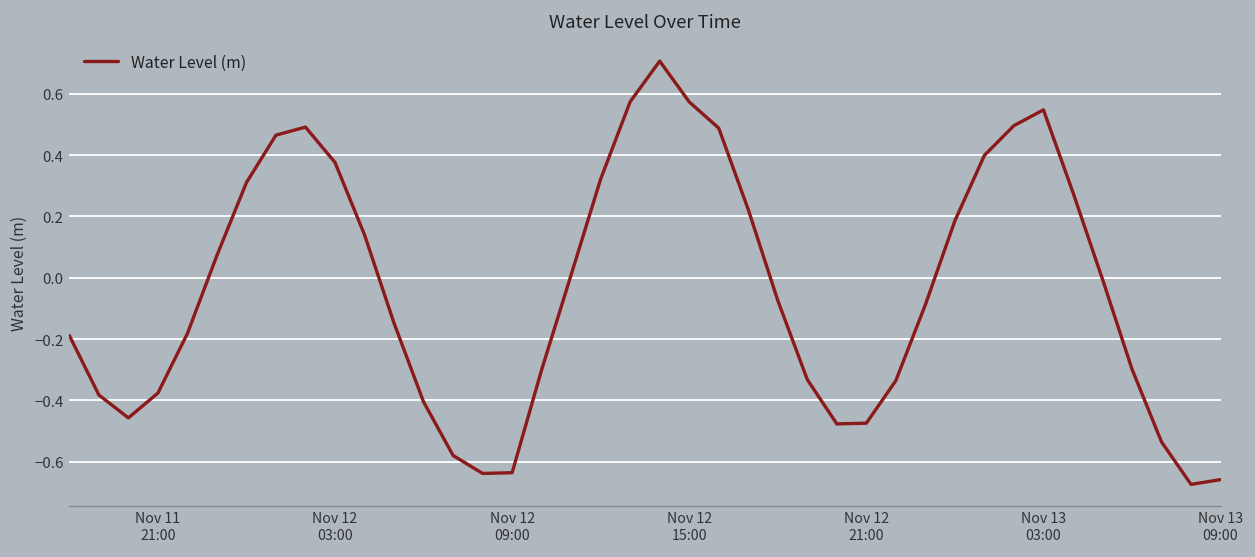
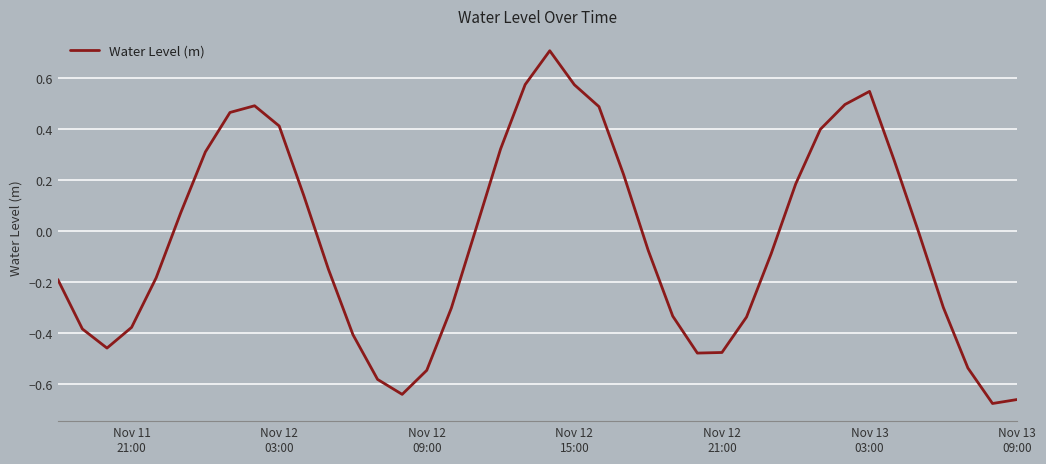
Nov 12 03:00: 0.38 -> 0.41
Nov 12 09:00: -0.64 -> -0.54
